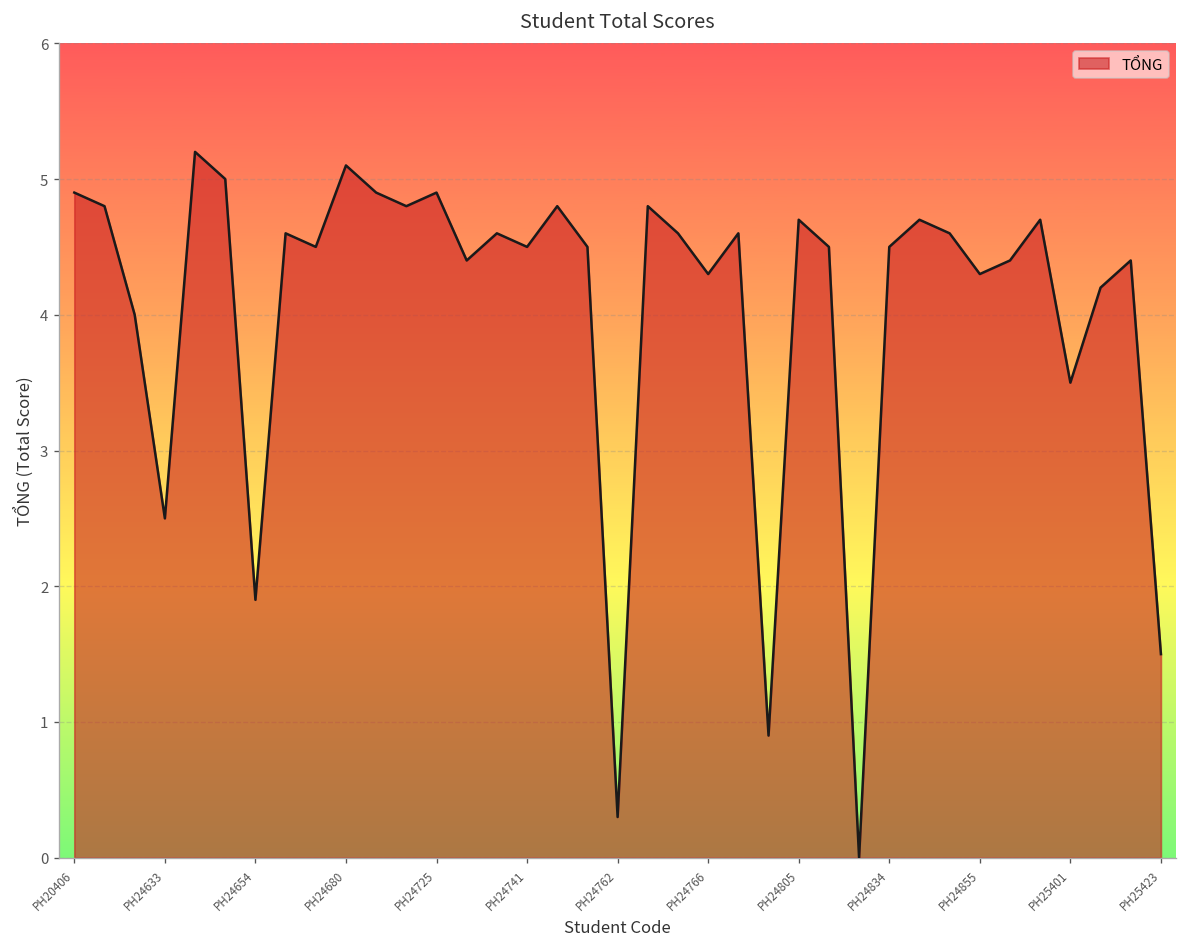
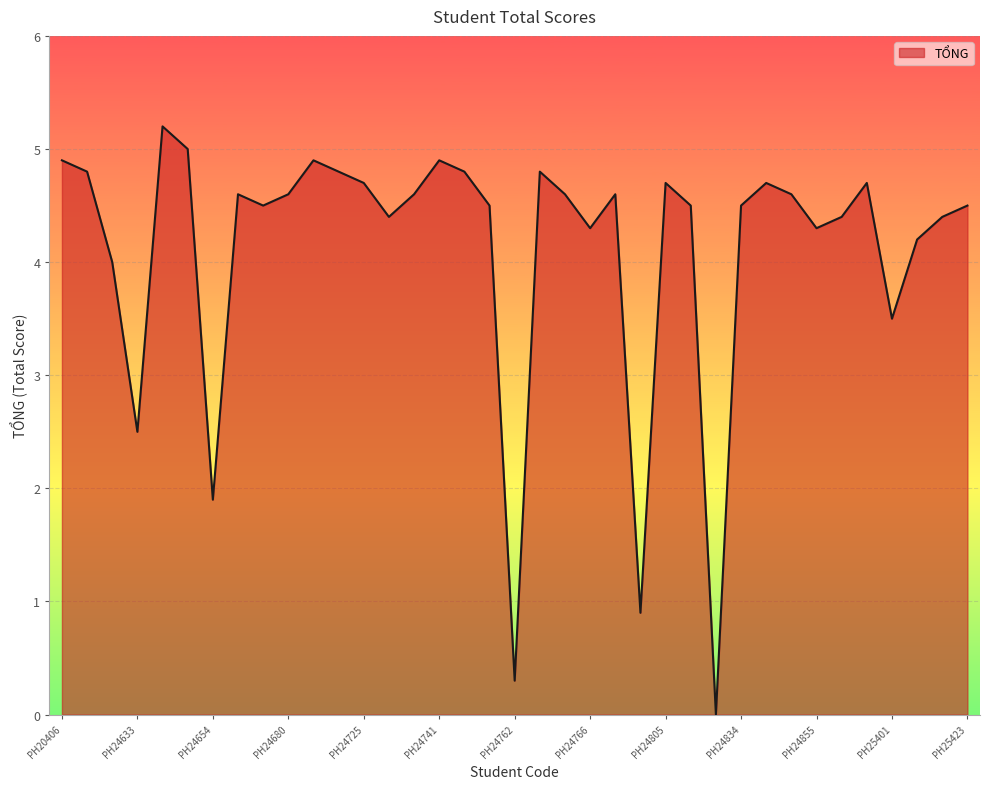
PH24680: 5.1 -> 4.6
PH24725: 4.9 -> 4.7
PH24741: 4.5 -> 4.9
PH25423: 1.5 -> 4.5
